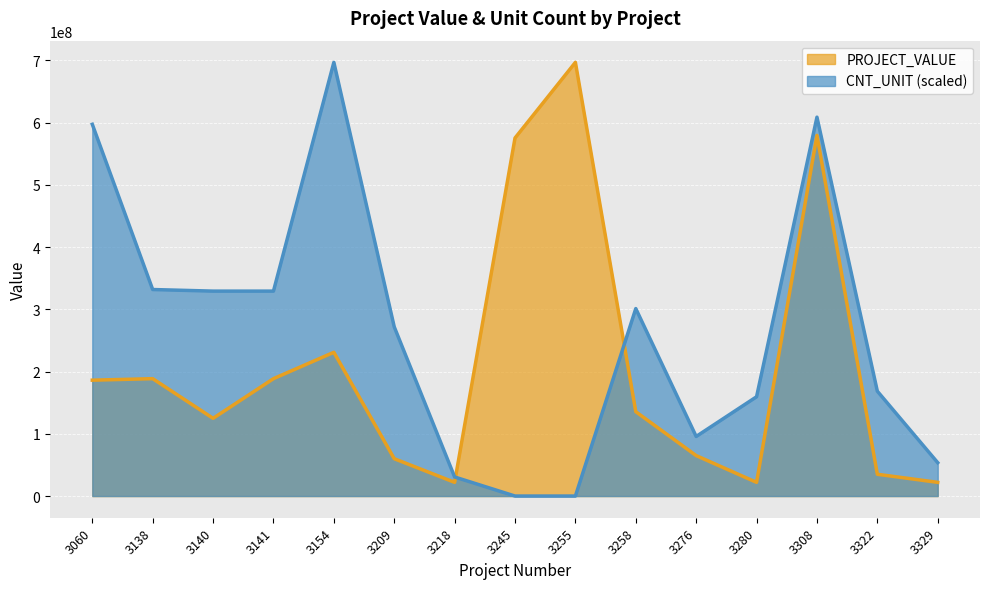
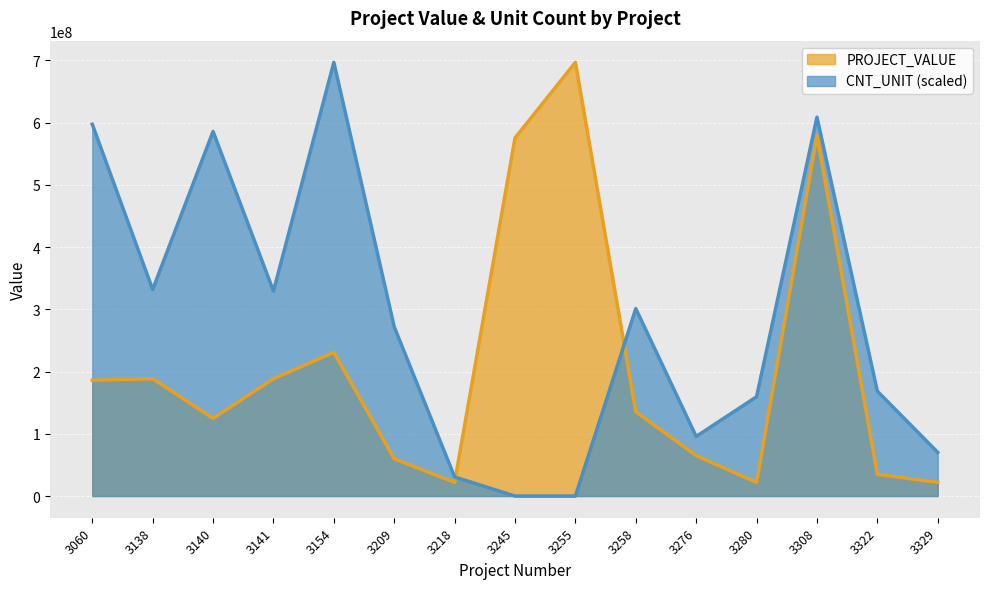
CNT_UNIT (scaled), 3140: 330000000 -> 590000000
CNT_UNIT (scaled), 3329: 50000000 -> 70000000
